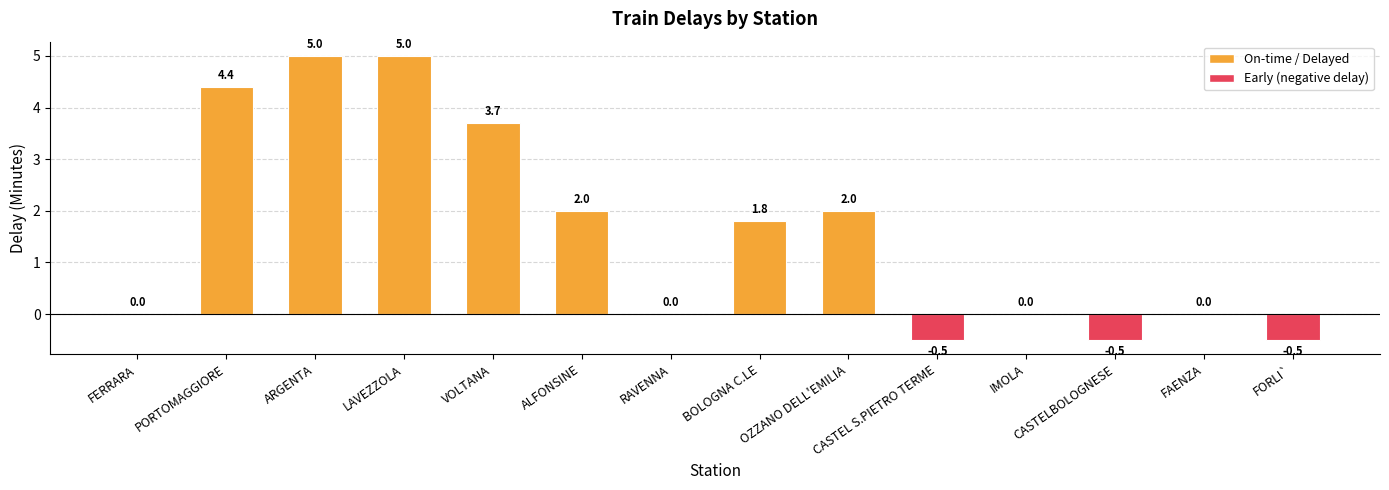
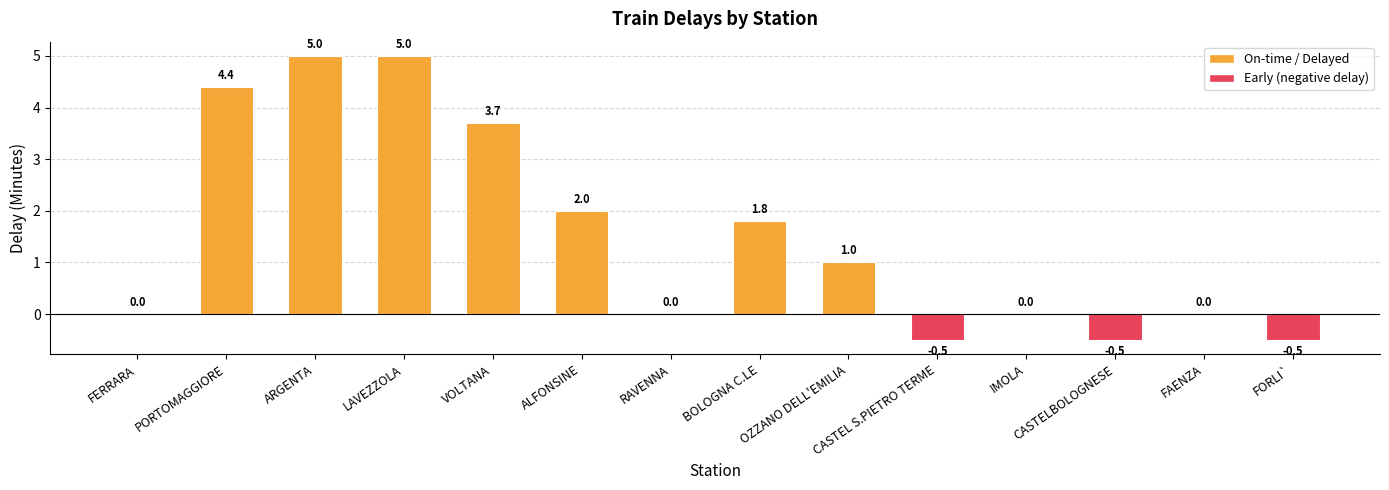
OZZANO DELL'EMILIA: 2.0 -> 1.0
